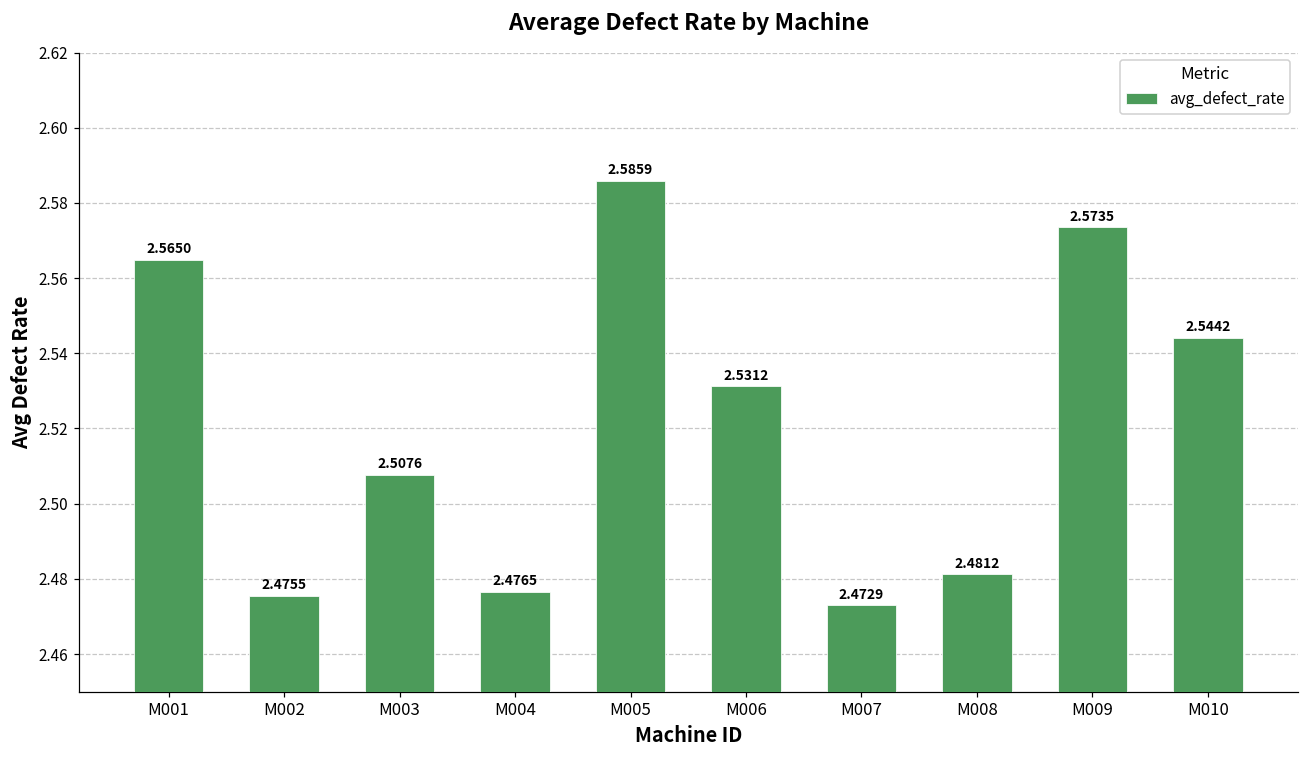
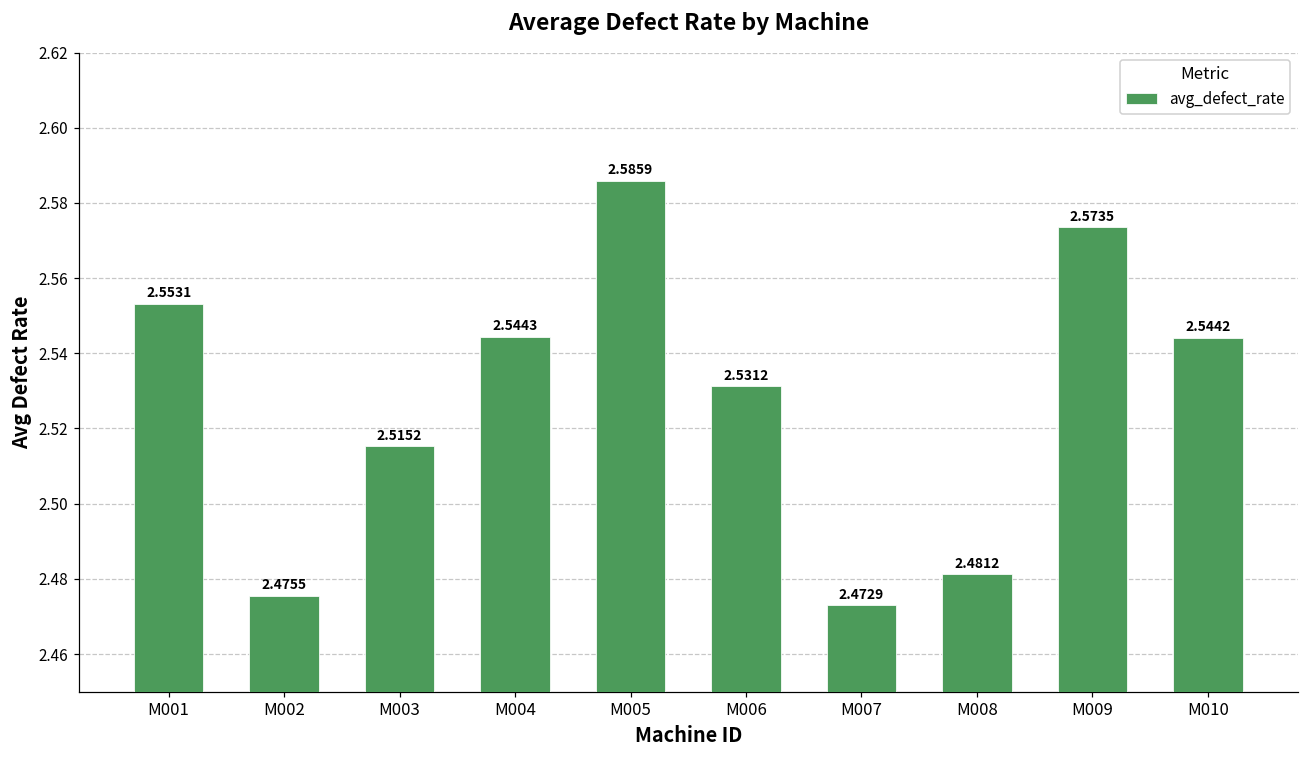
M001: 2.5650 -> 2.5531
M003: 2.5076 -> 2.5152
M004: 2.4765 -> 2.5443
